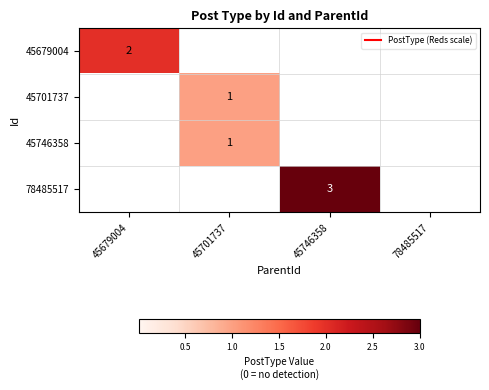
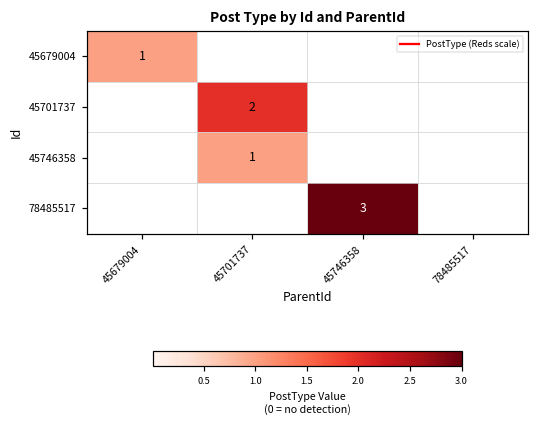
45679004, 45679004: 2 -> 1
45701737, 45701737: 1 -> 2
